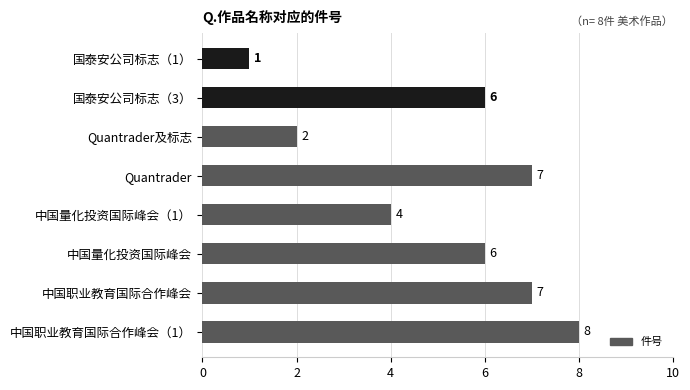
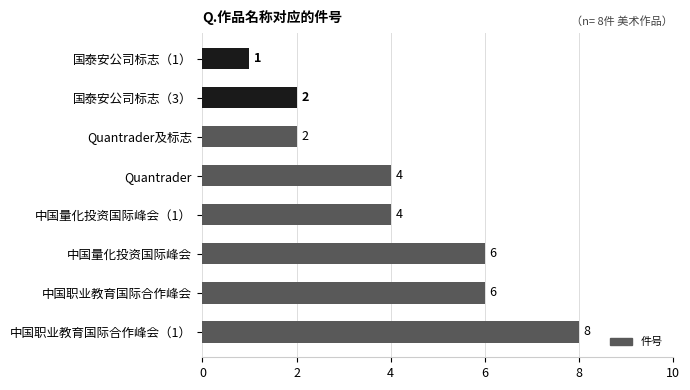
国泰安公司标志（3）: 6 -> 2
Quantrader: 7 -> 4
中国职业教育国际合作峰会: 7 -> 6
